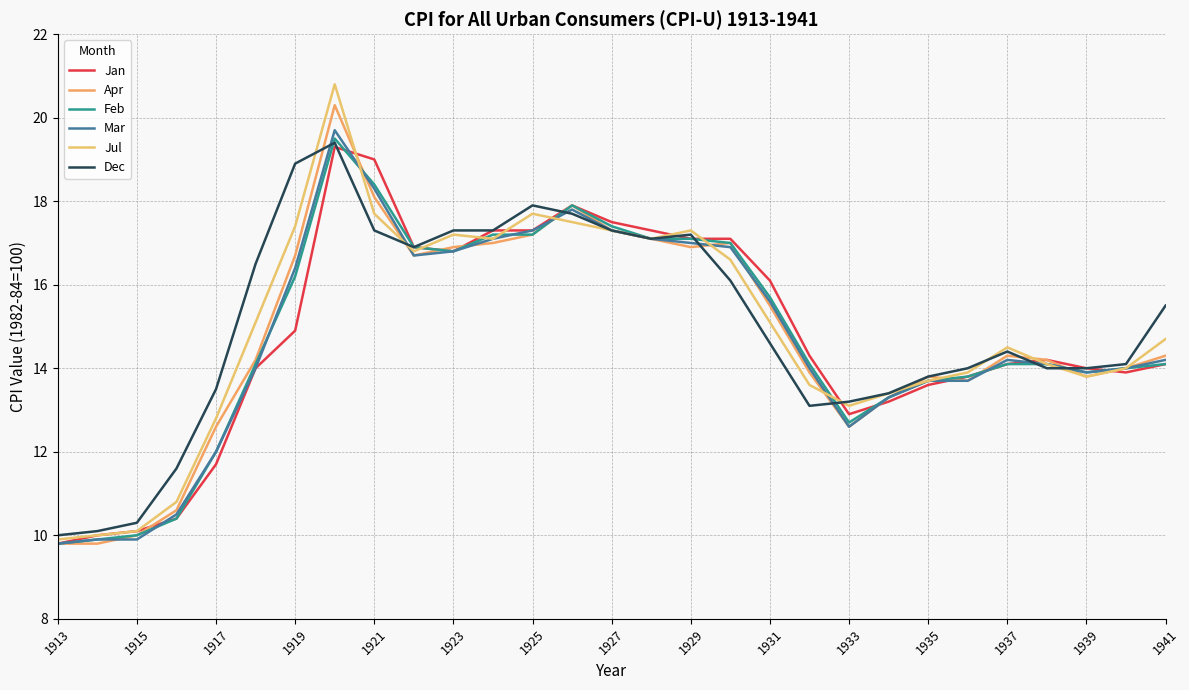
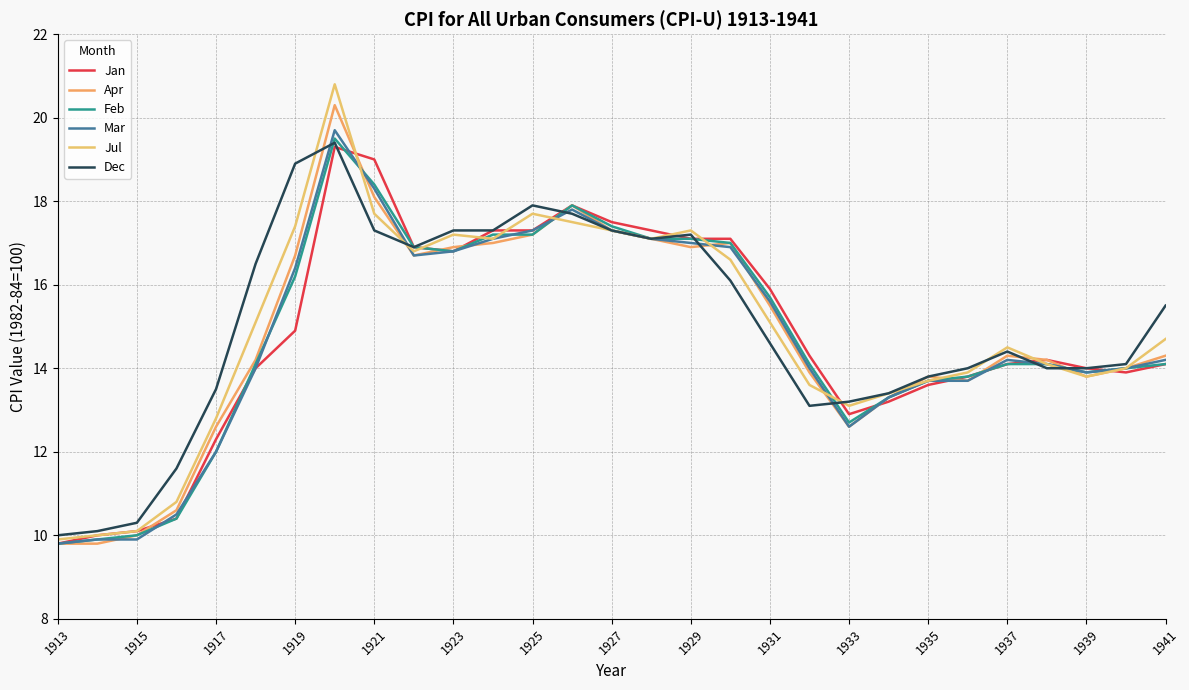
Jan, 1917: 11.7 -> 12.3
Jan, 1931: 16.1 -> 15.9
